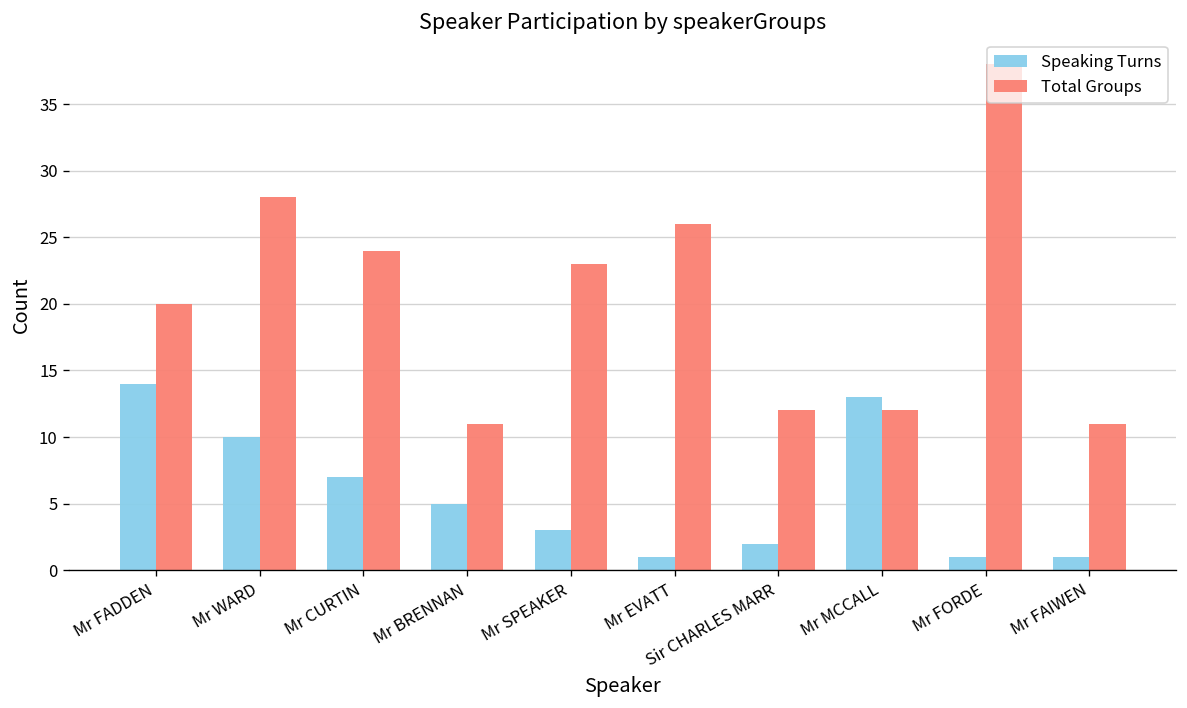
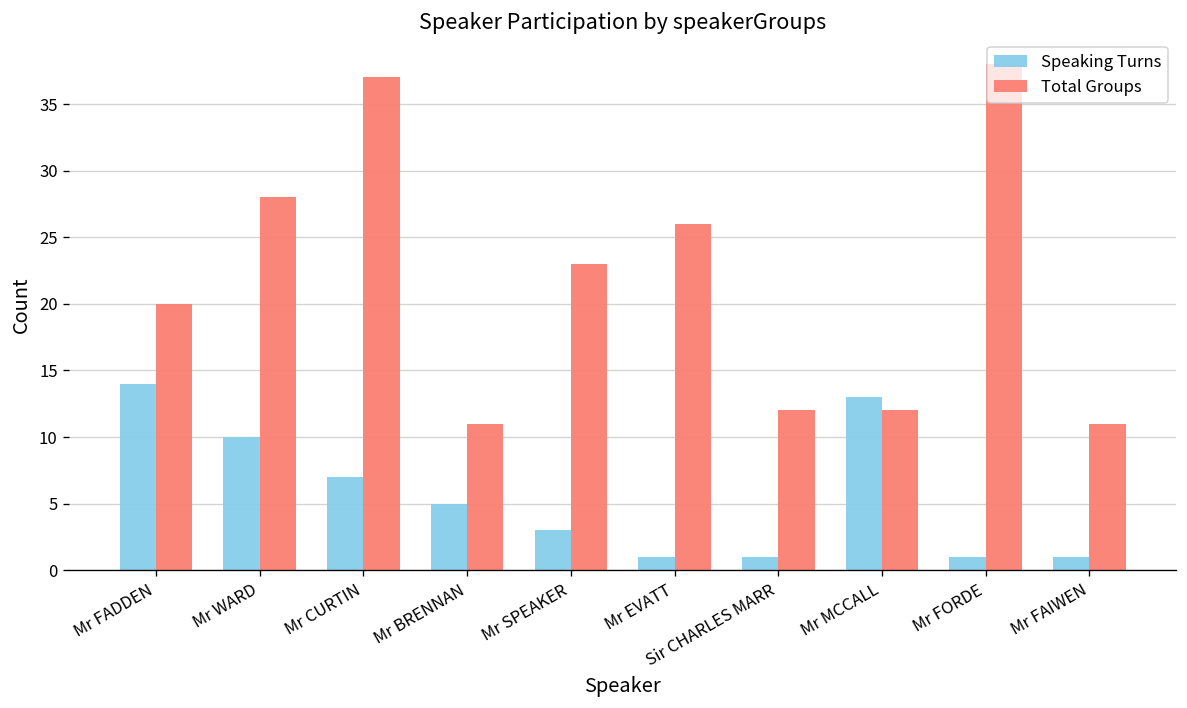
Total Groups, Mr CURTIN: 24 -> 37
Speaking Turns, Sir CHARLES MARR: 2 -> 1
